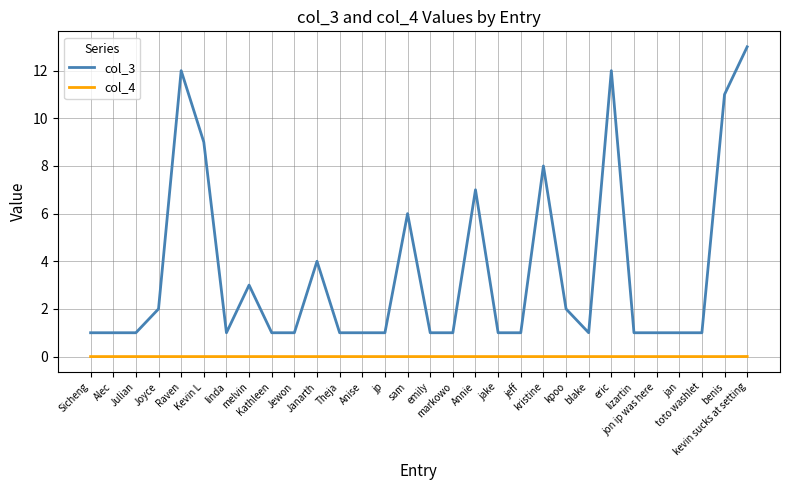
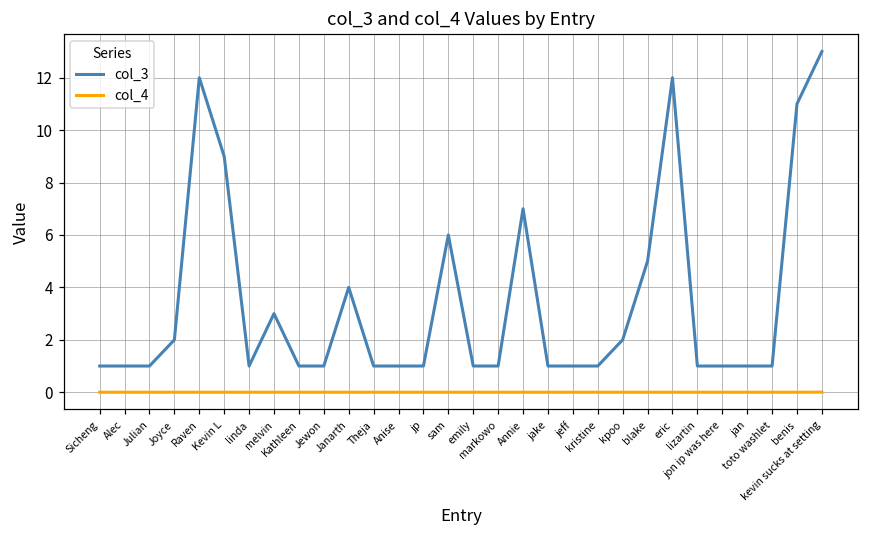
col_3, kristine: 8 -> 1
col_3, blake: 1 -> 5
